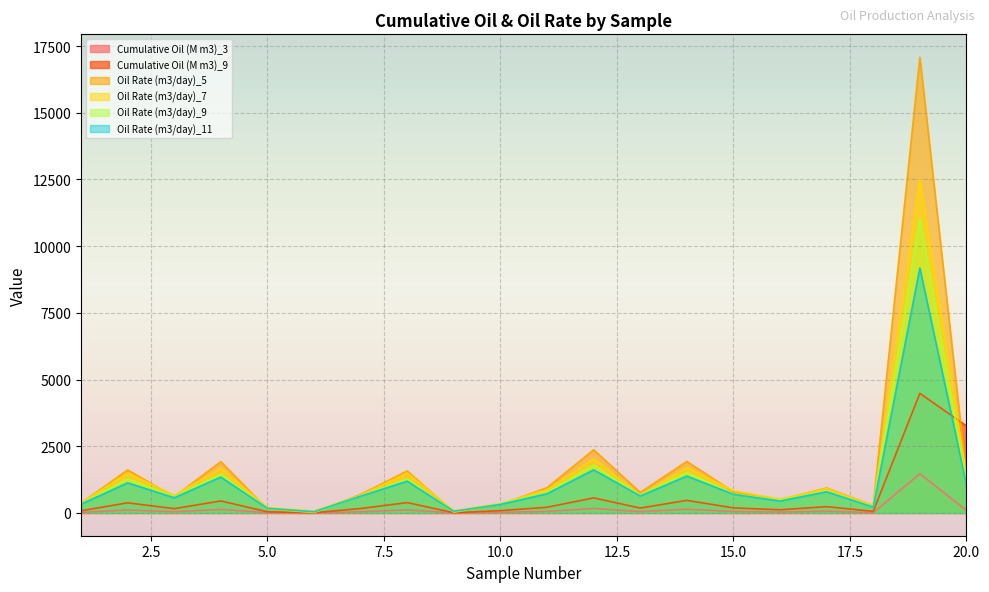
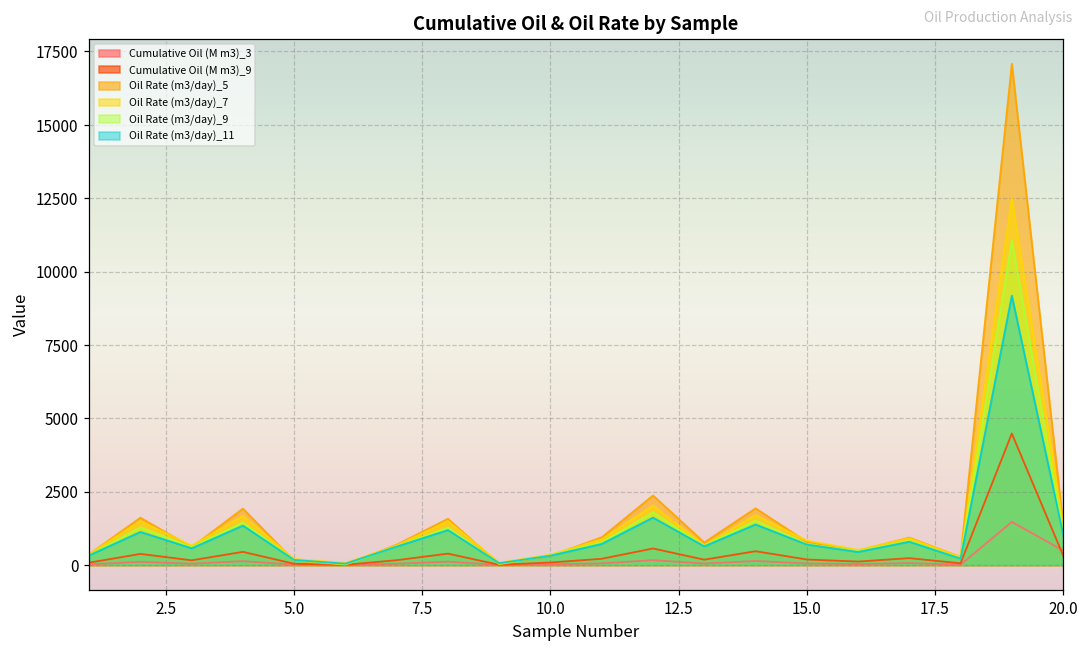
Cumulative Oil (M m3)_3, 20.0: 100 -> 500
Cumulative Oil (M m3)_9, 20.0: 3300 -> 300
